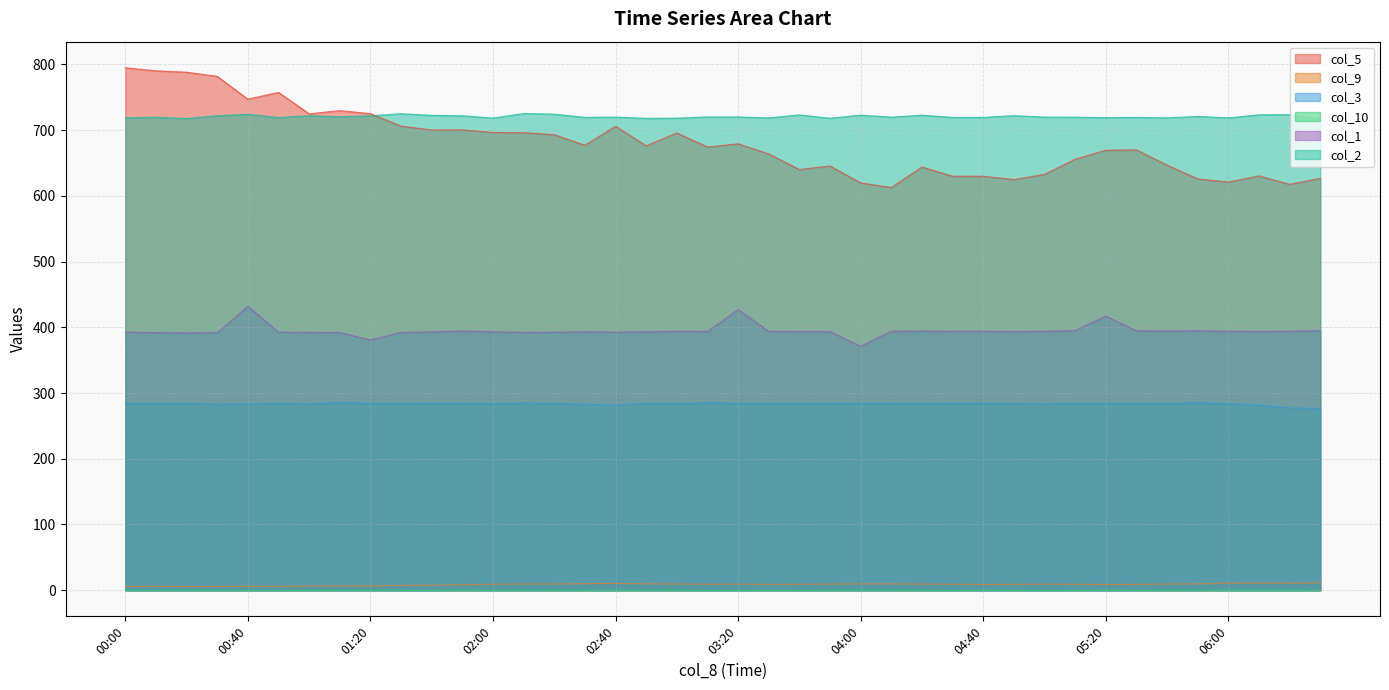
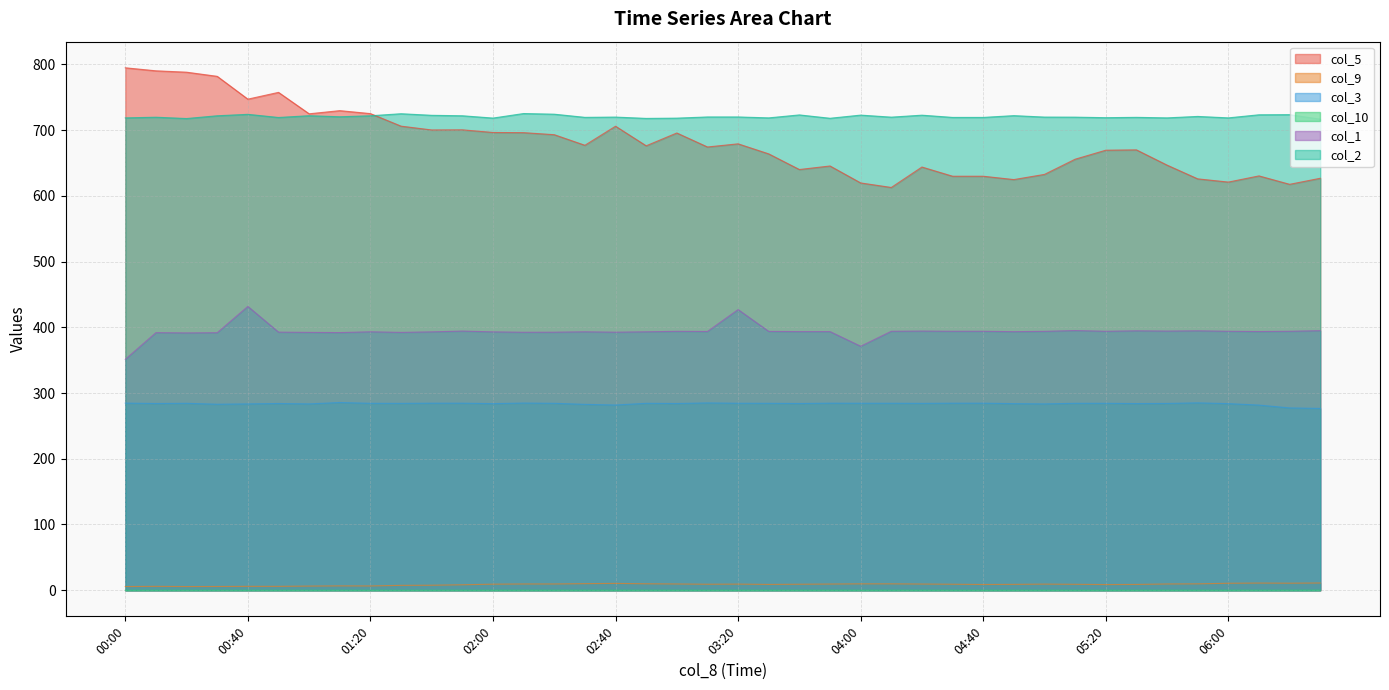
col_1, 00:00: 390 -> 350
col_1, 01:20: 380 -> 390
col_1, 05:20: 420 -> 390
